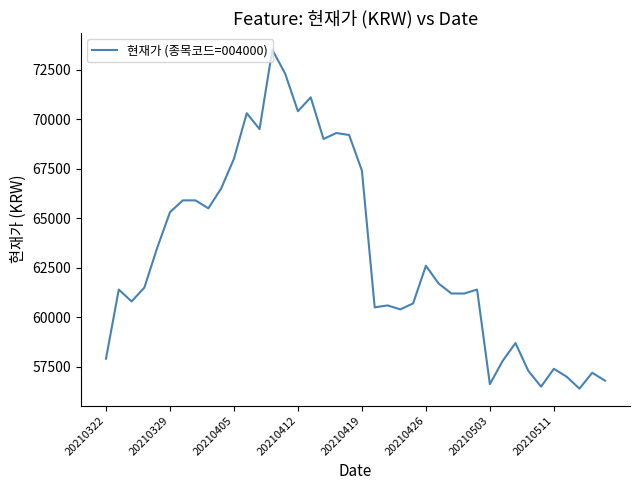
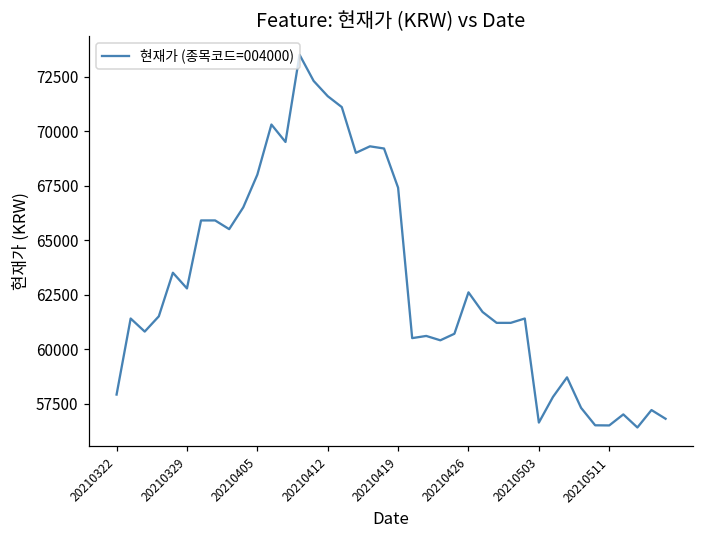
20210329: 65300 -> 62800
20210412: 70400 -> 71600
20210511: 57400 -> 56500
